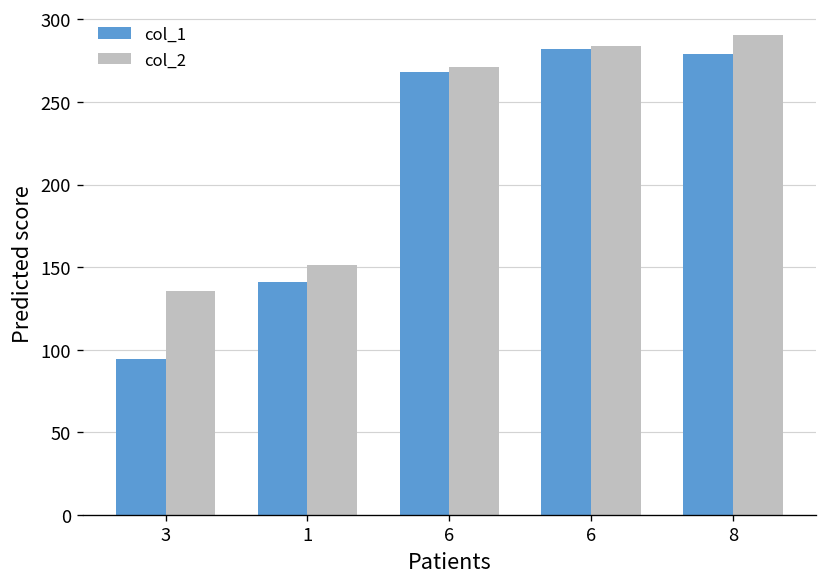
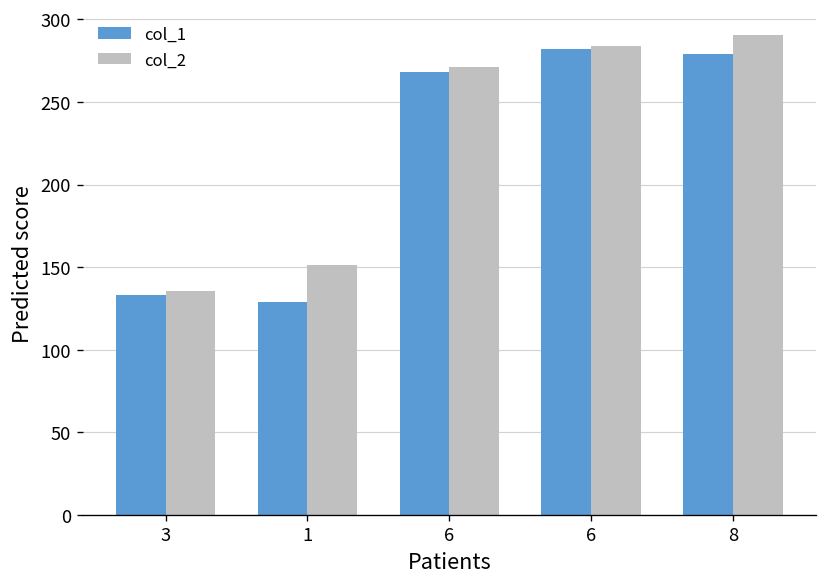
col_1, 3: 94 -> 133
col_1, 1: 141 -> 129
